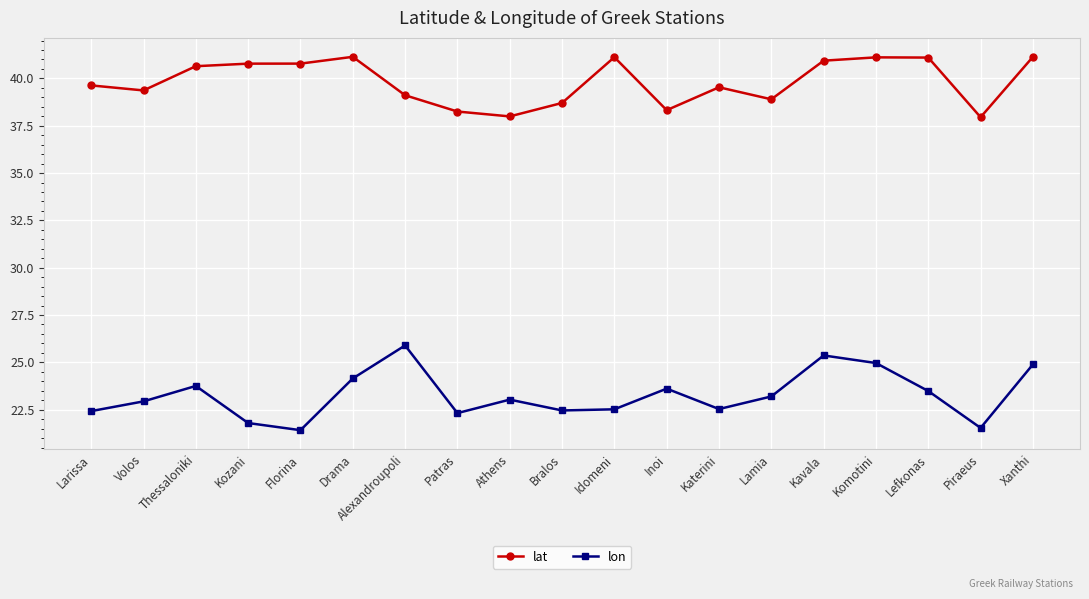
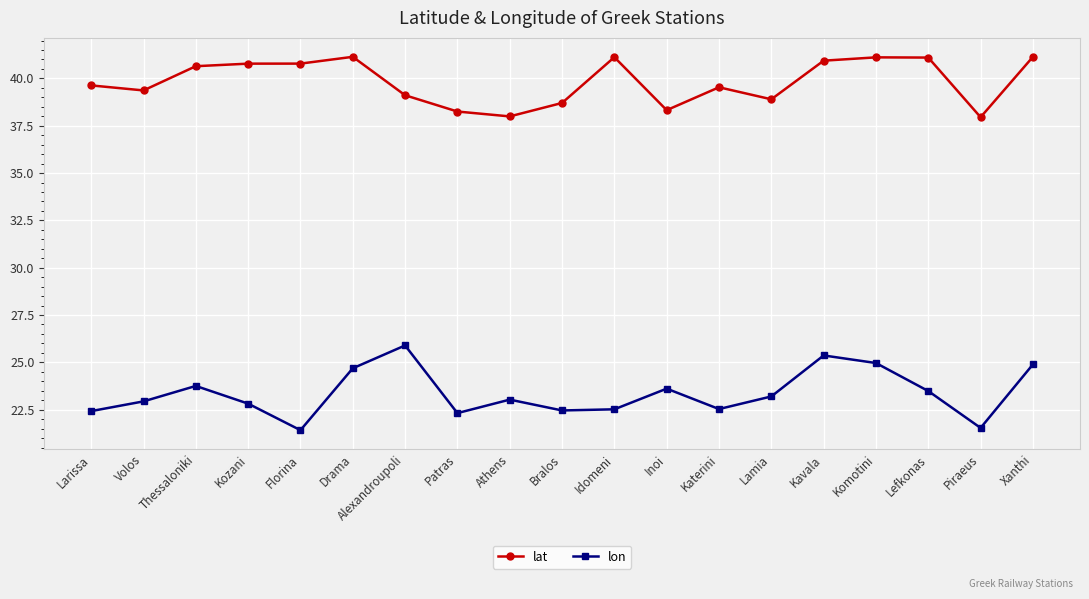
lon, Kozani: 21.8 -> 22.8
lon, Drama: 24.1 -> 24.7
